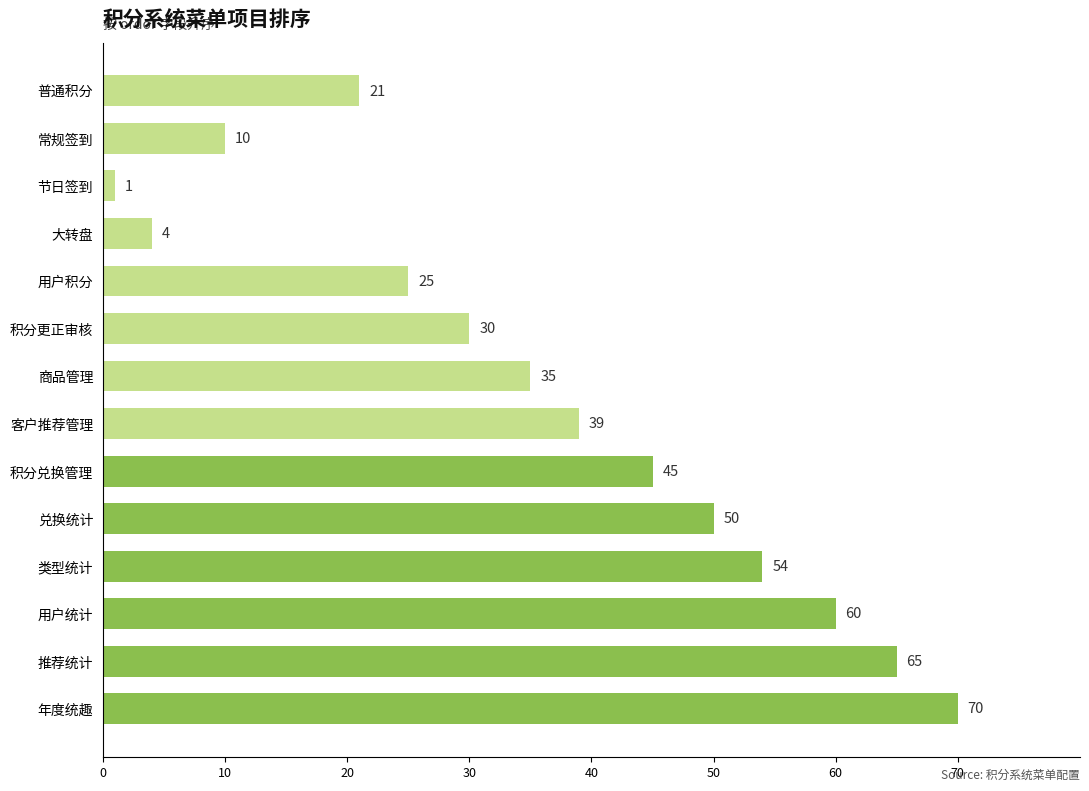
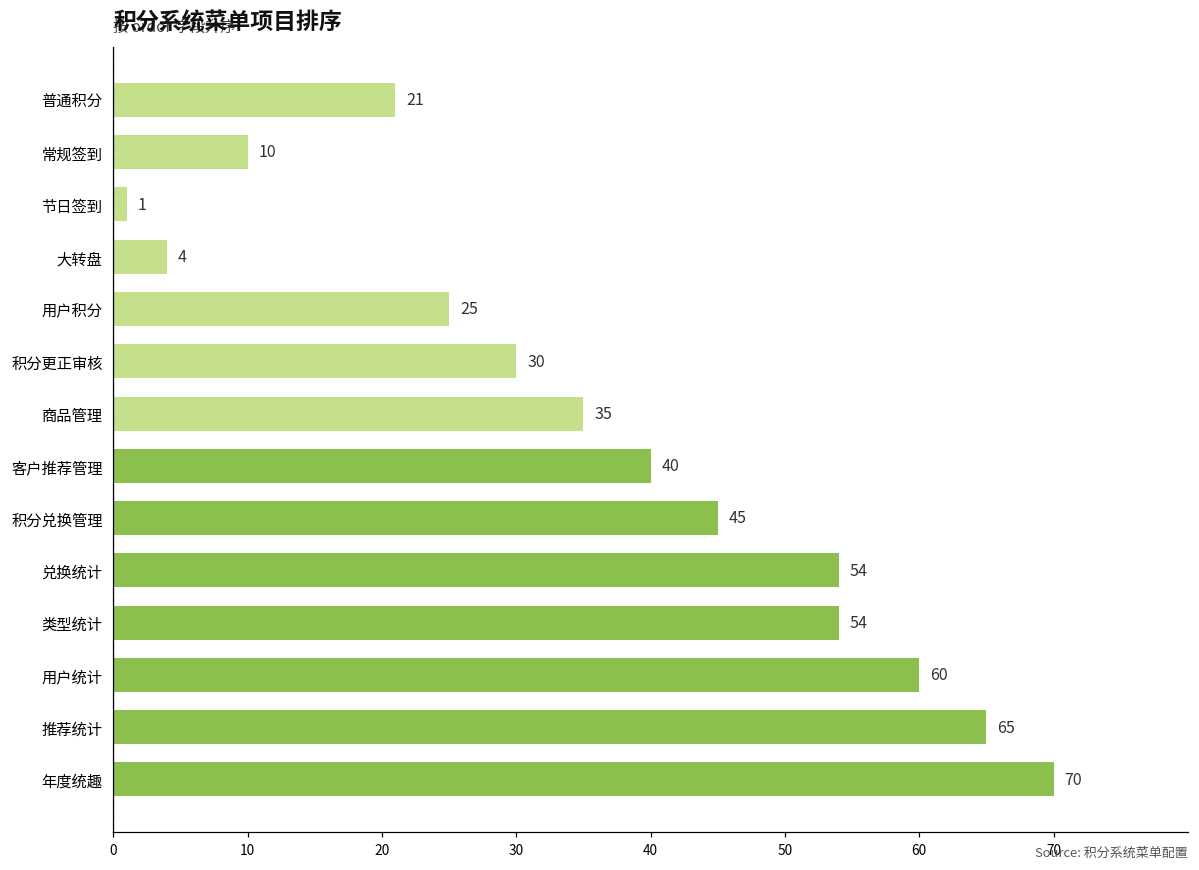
客户推荐管理: 39 -> 40
兑换统计: 50 -> 54
